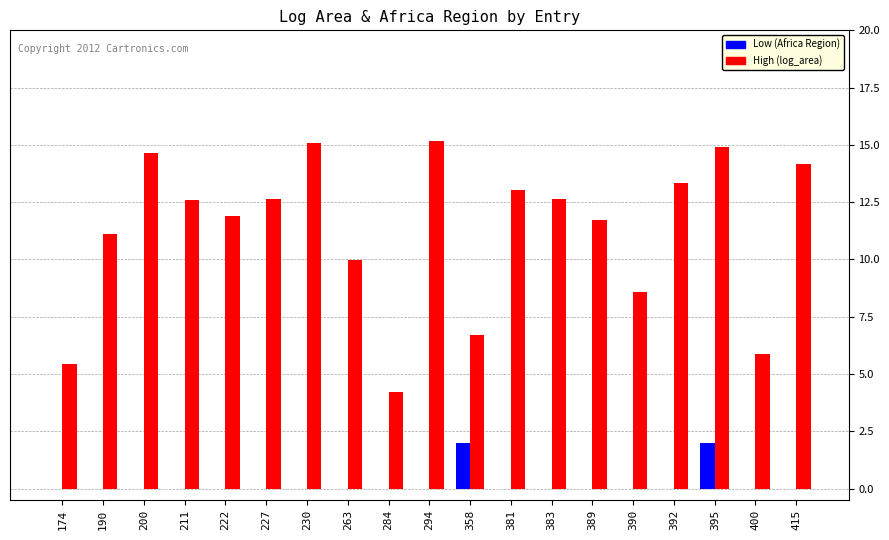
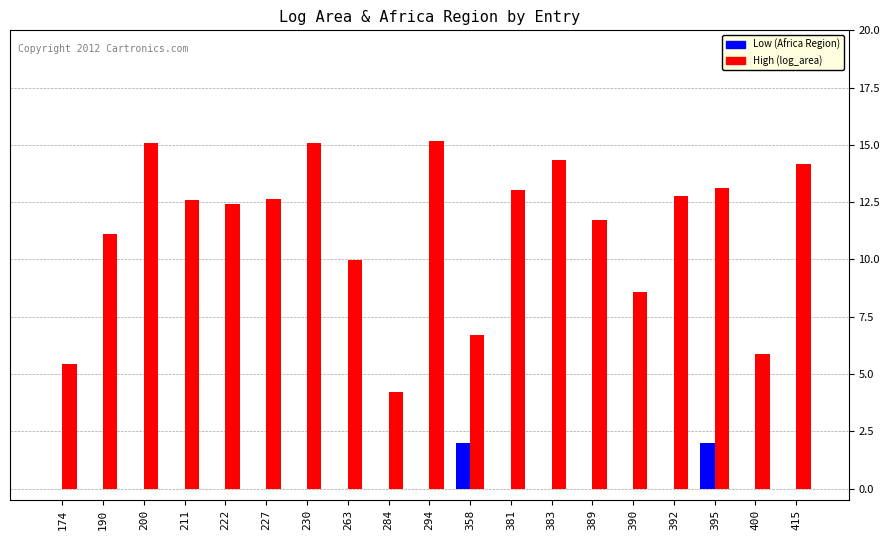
High (log_area), 200: 14.6 -> 15.1
High (log_area), 222: 11.9 -> 12.4
High (log_area), 383: 12.6 -> 14.4
High (log_area), 392: 13.4 -> 12.8
High (log_area), 395: 14.9 -> 13.1
